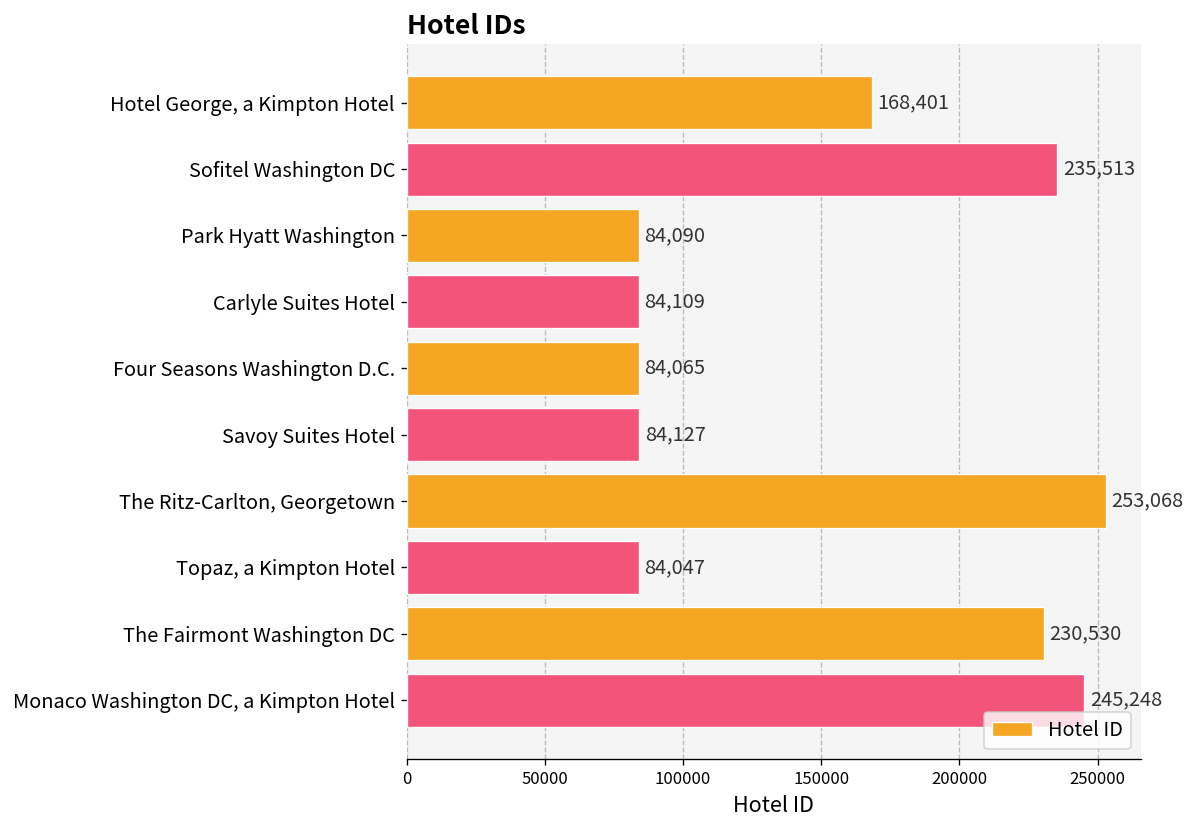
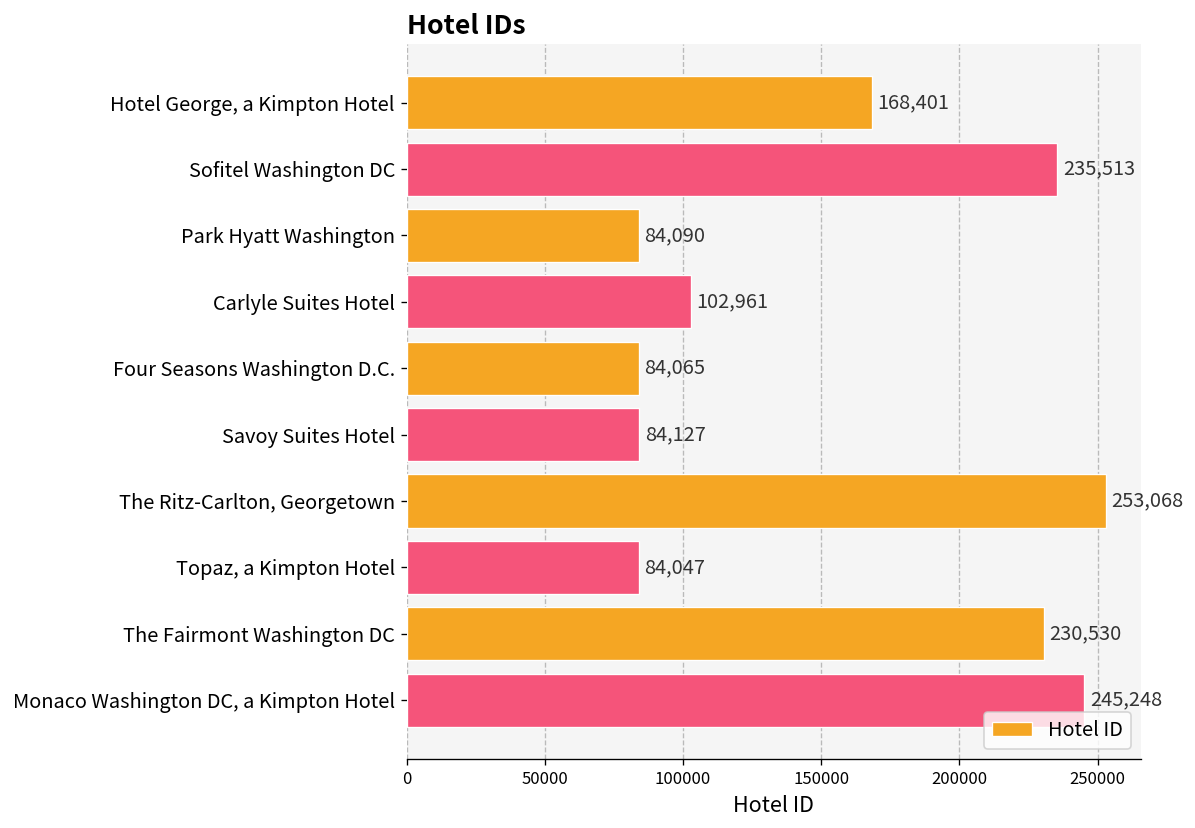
Carlyle Suites Hotel: 84,109 -> 102,961
